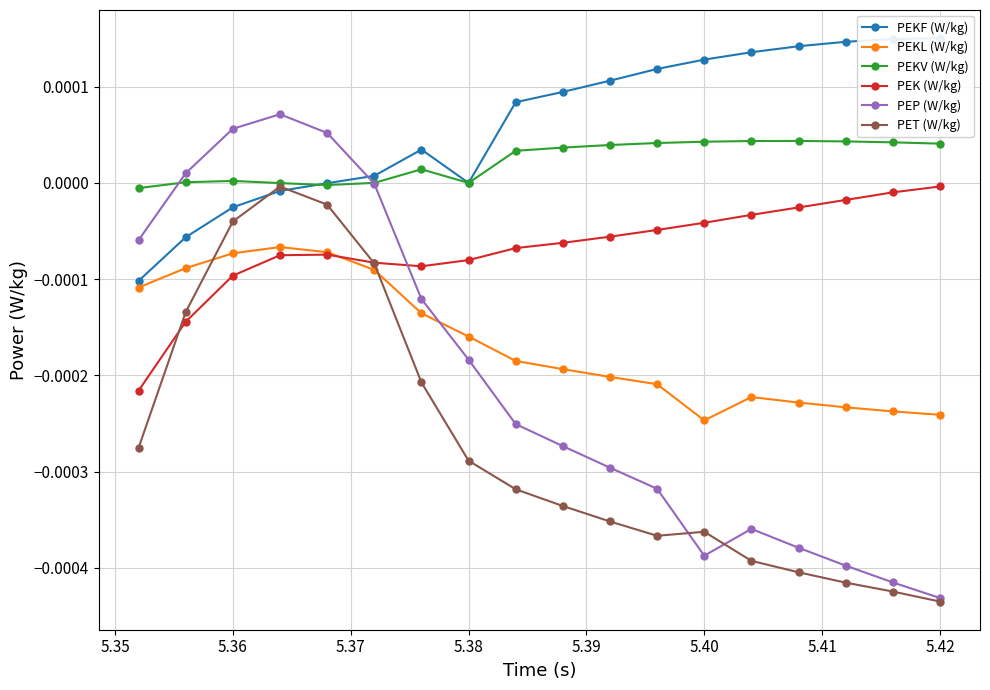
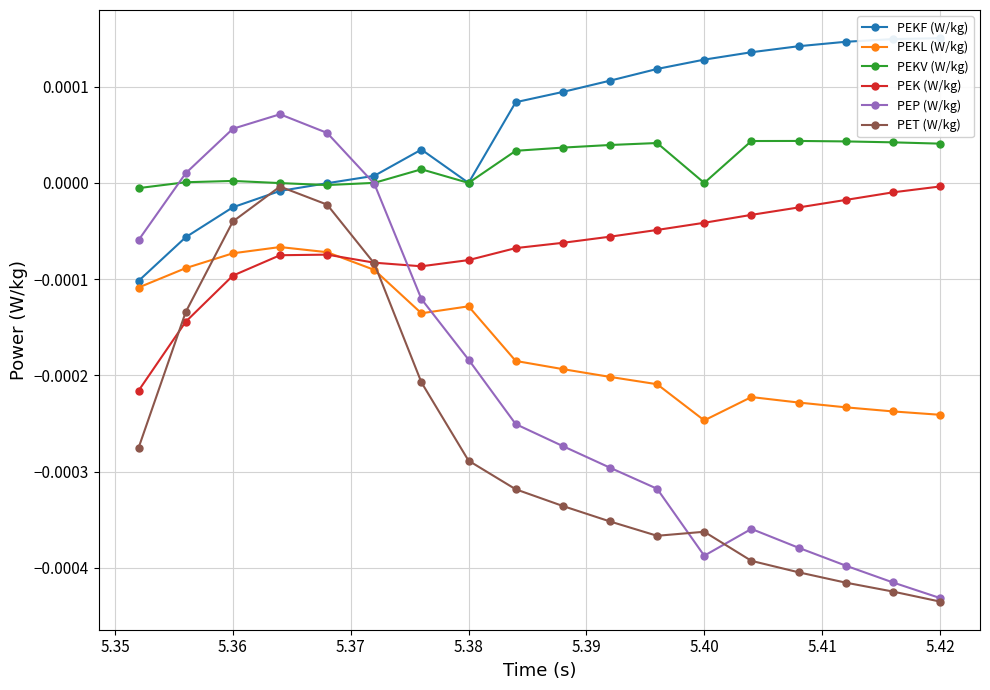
PEKL (W/kg), 5.38: -0.00016 -> -0.00013
PEKV (W/kg), 5.40: 0.00004 -> 0.00000
